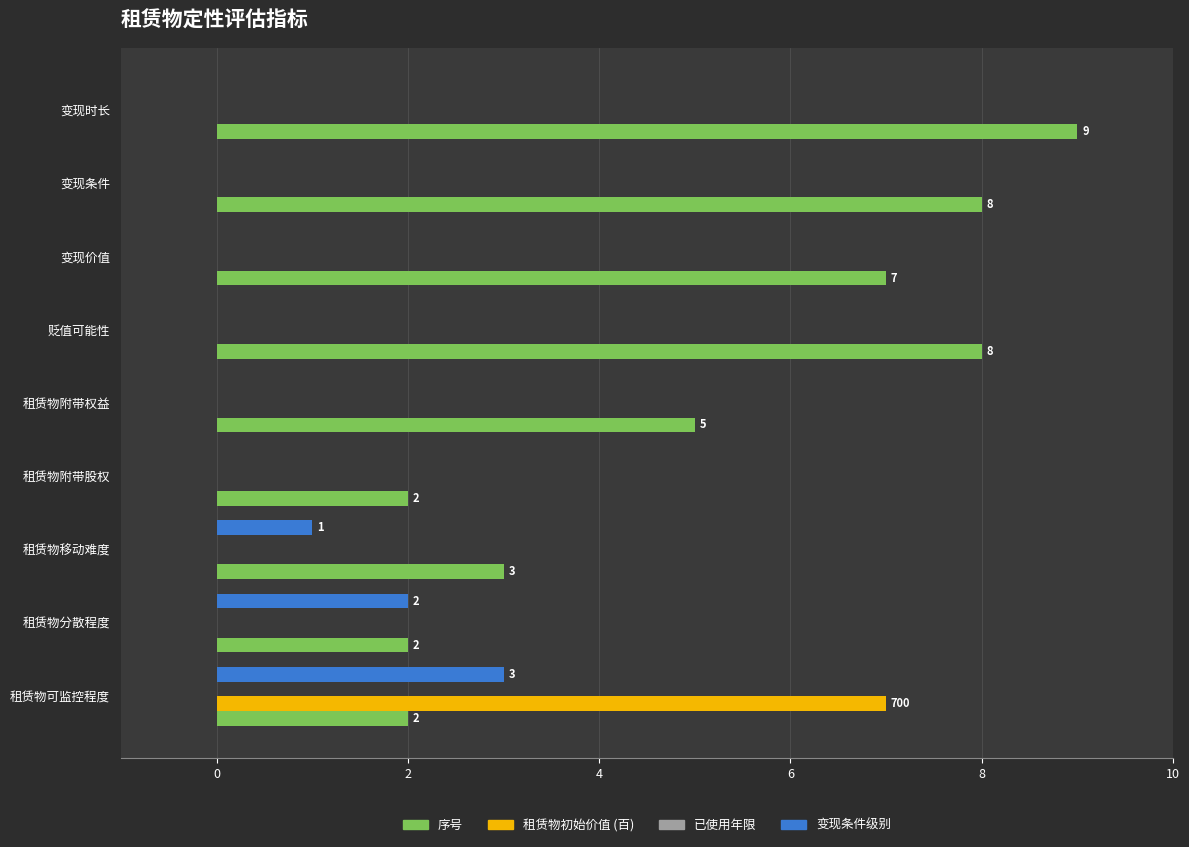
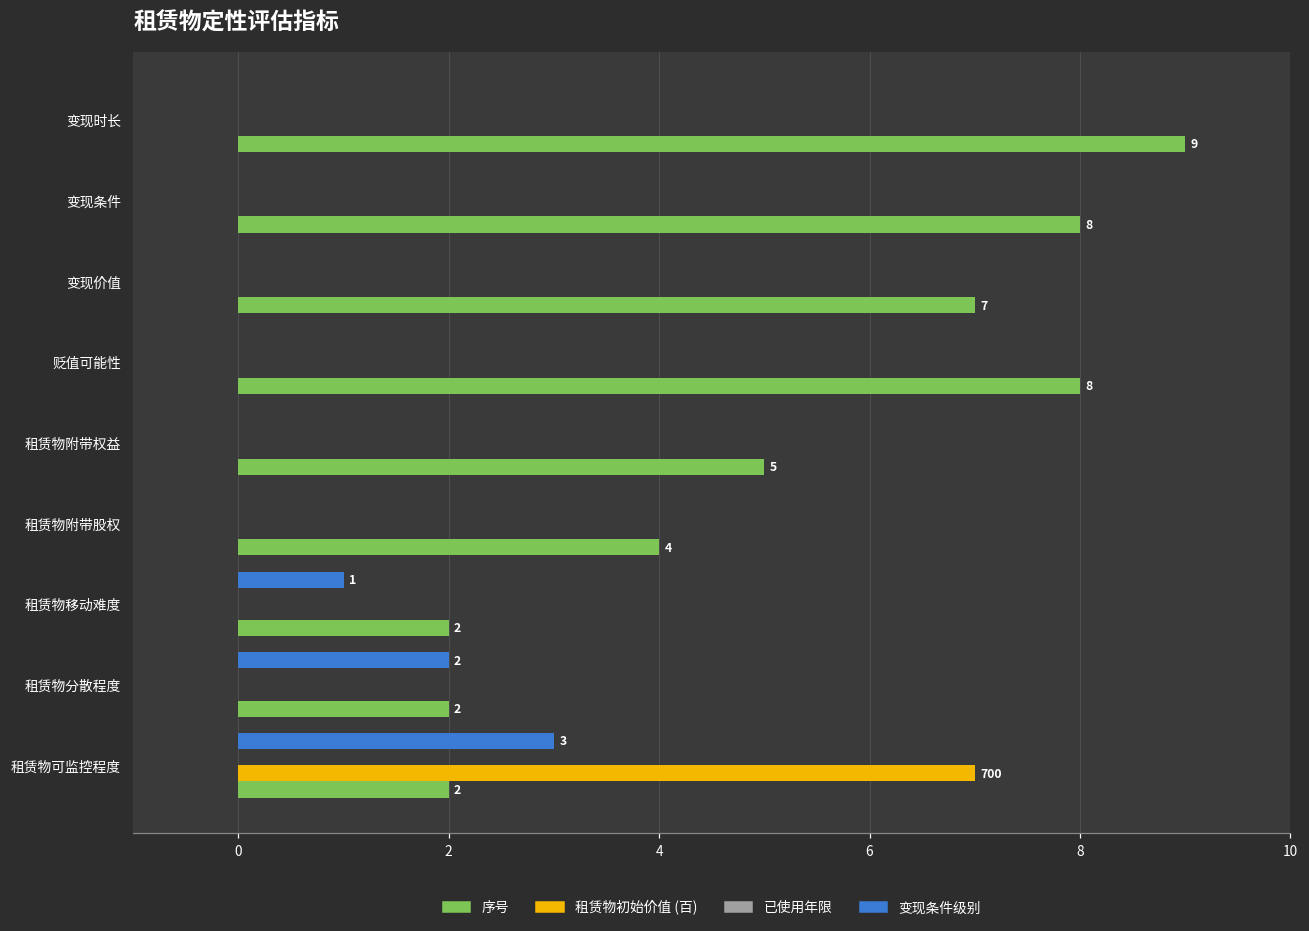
序号, 租赁物附带股权: 2 -> 4
序号, 租赁物移动难度: 3 -> 2
